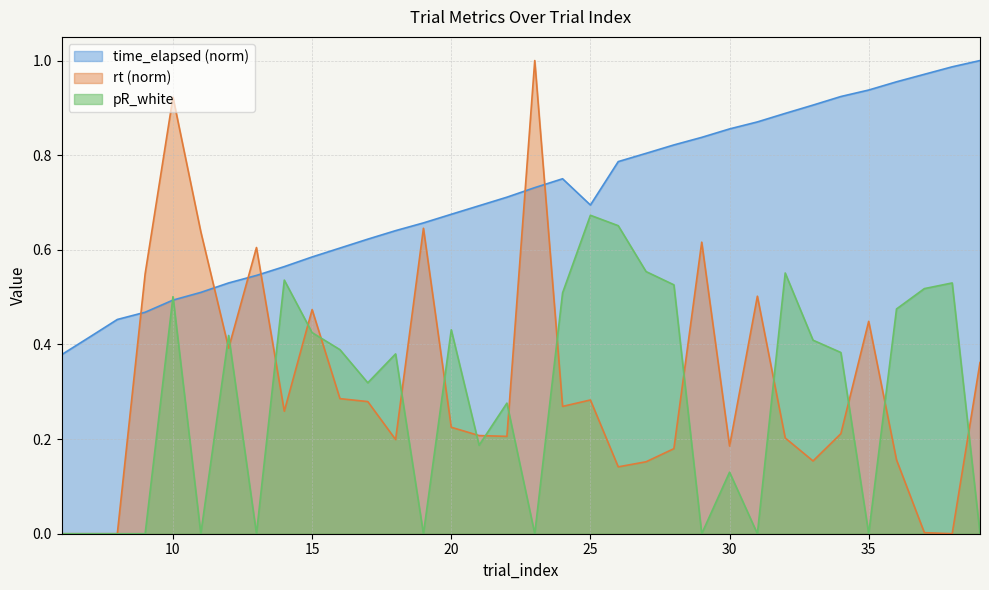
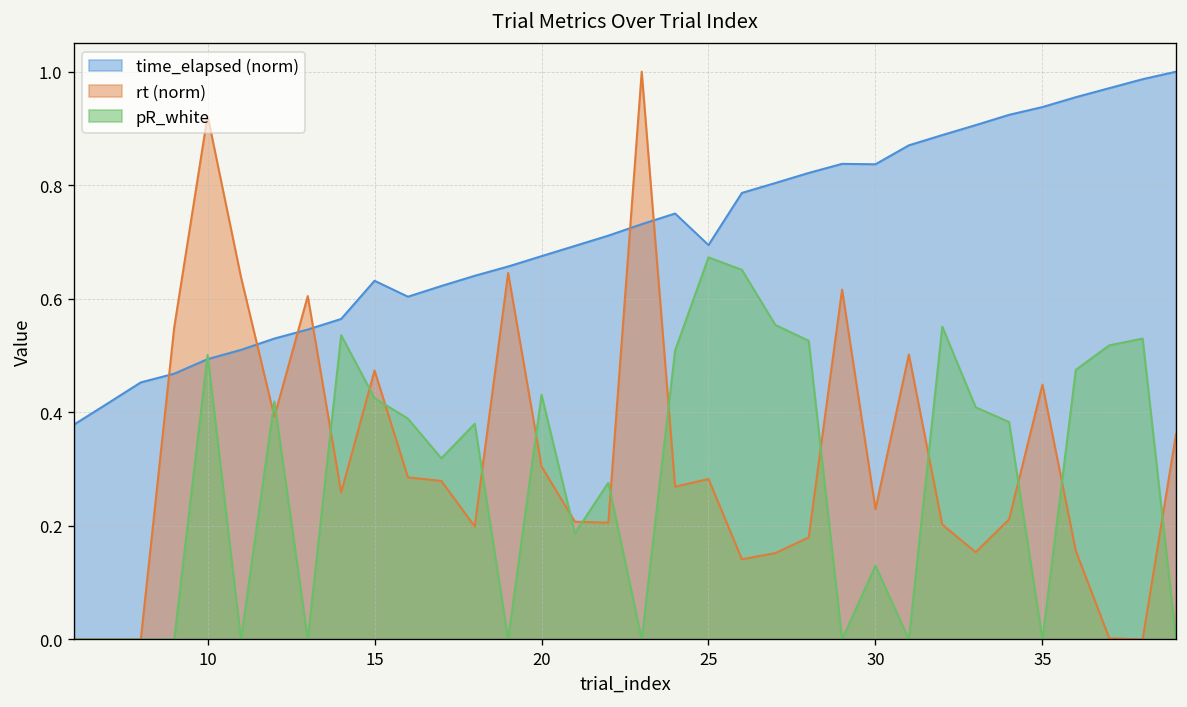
time_elapsed (norm), 15: 0.58 -> 0.63
rt (norm), 20: 0.22 -> 0.30
time_elapsed (norm), 30: 0.86 -> 0.84
rt (norm), 30: 0.19 -> 0.23
